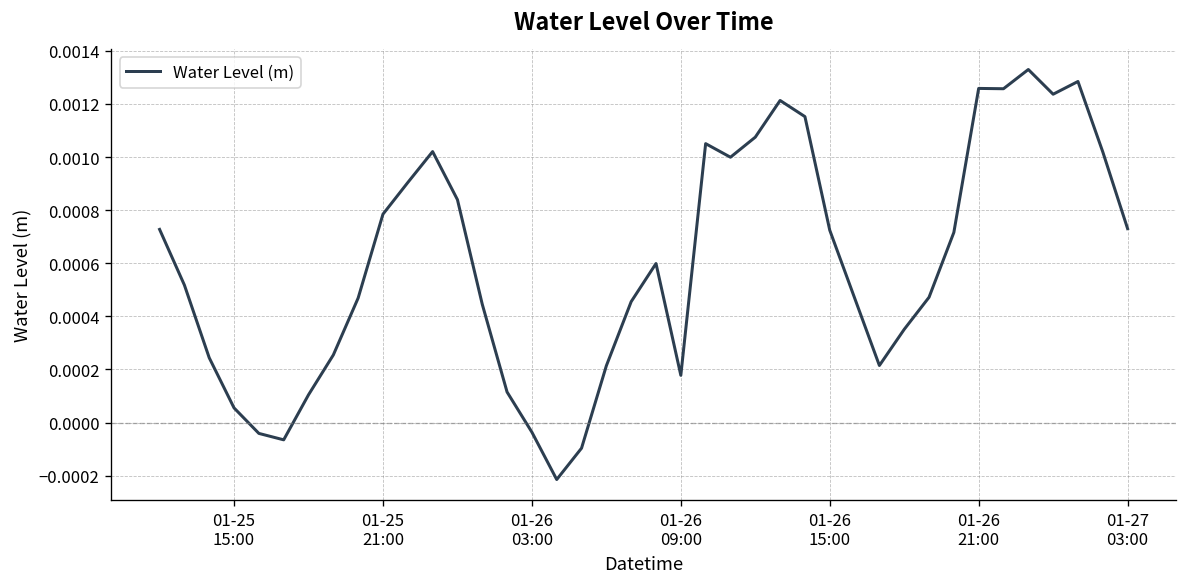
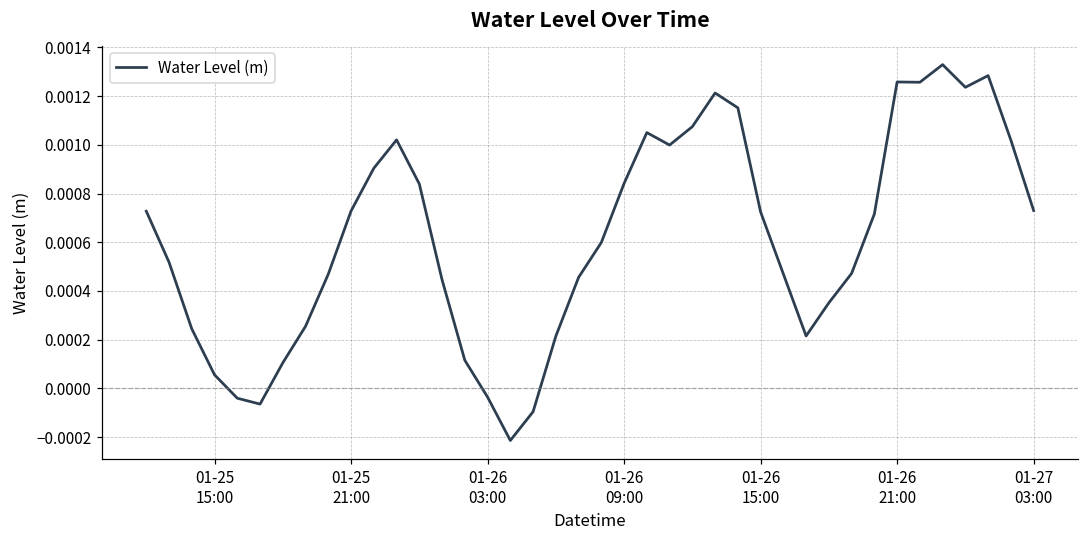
01-25 21:00: 0.00078 -> 0.00073
01-26 09:00: 0.00018 -> 0.00084
